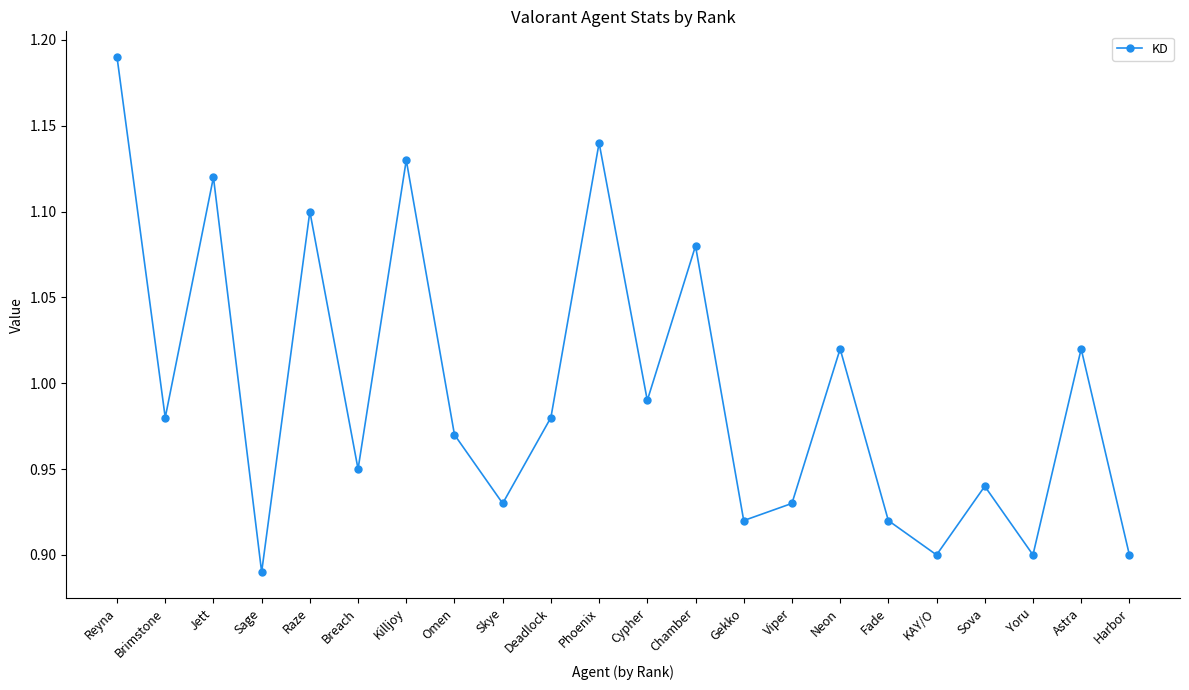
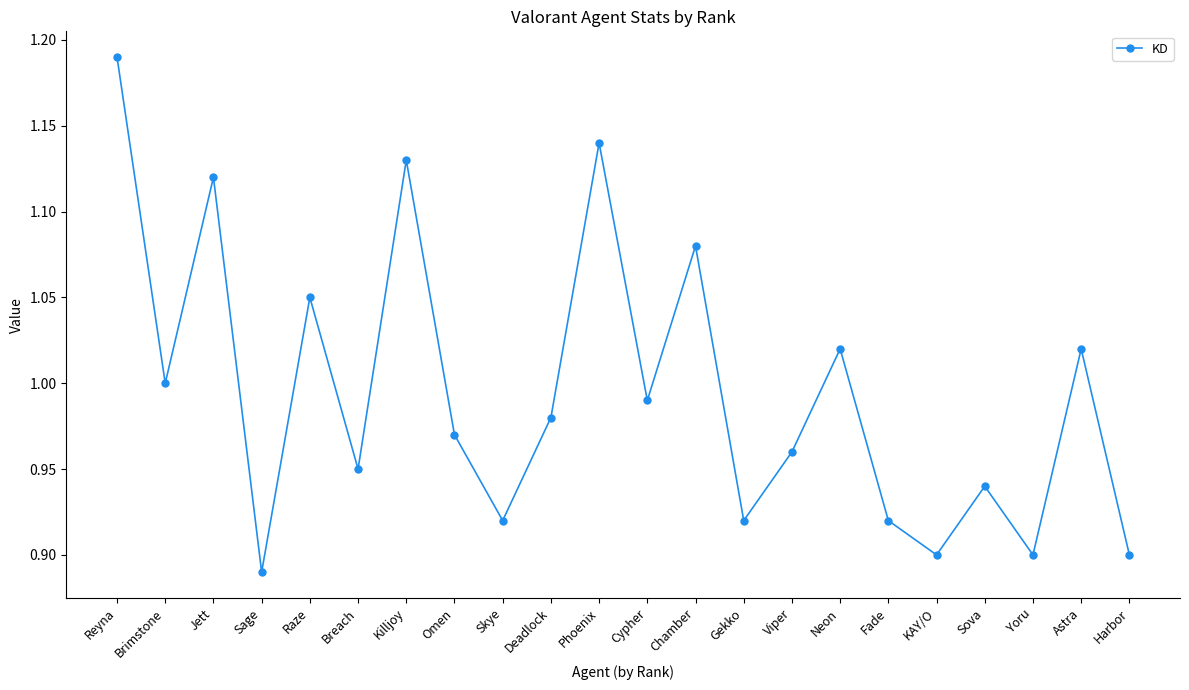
Brimstone: 0.98 -> 1.00
Raze: 1.10 -> 1.05
Skye: 0.93 -> 0.92
Viper: 0.93 -> 0.96
